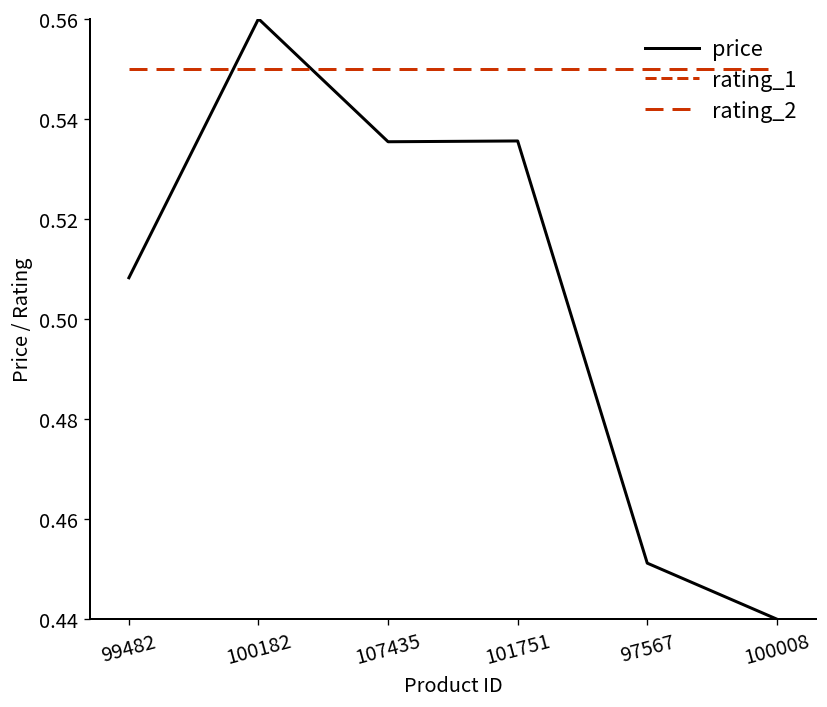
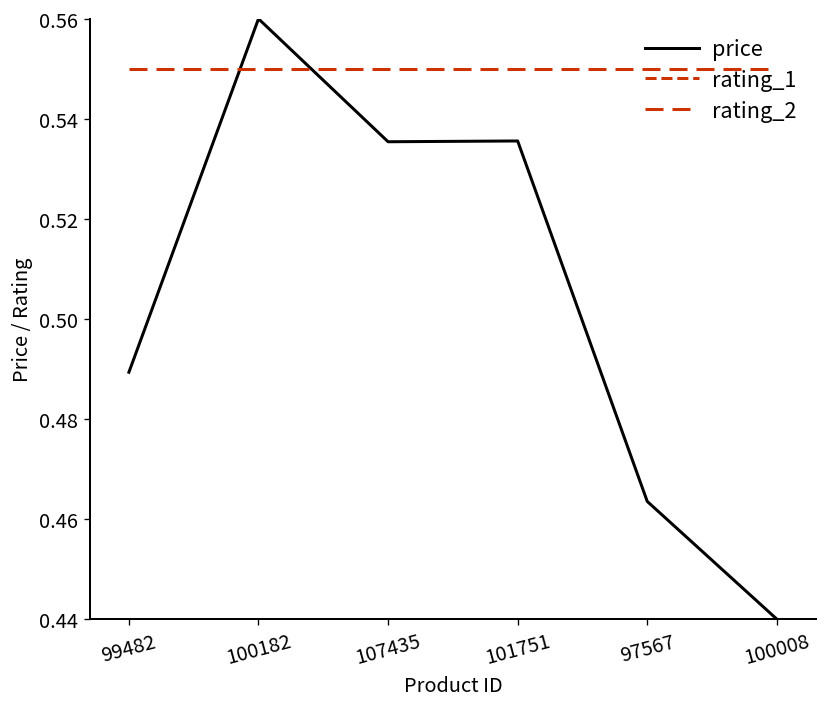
price, 99482: 0.508 -> 0.489
price, 97567: 0.451 -> 0.464
